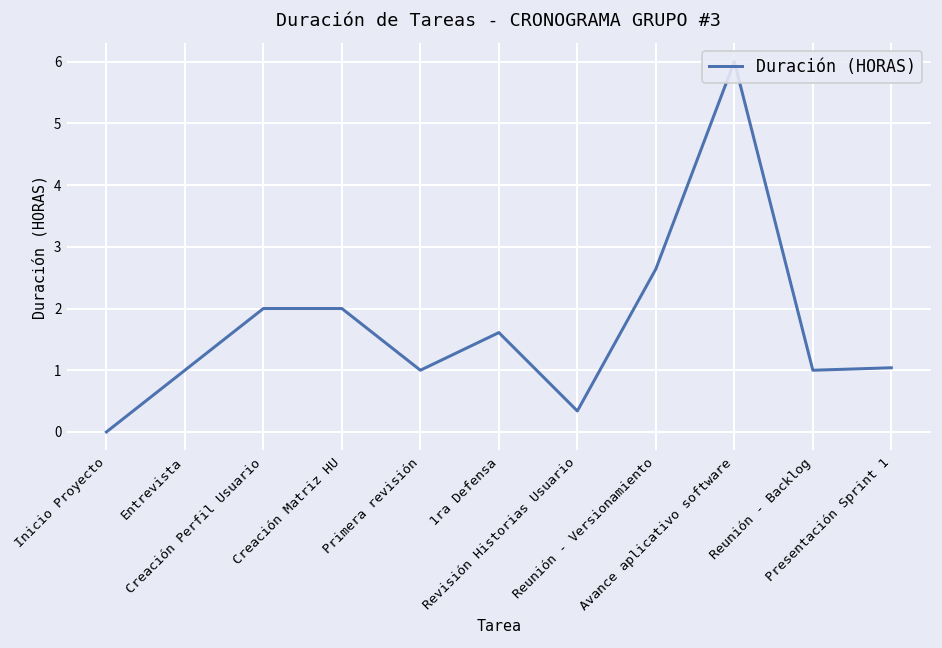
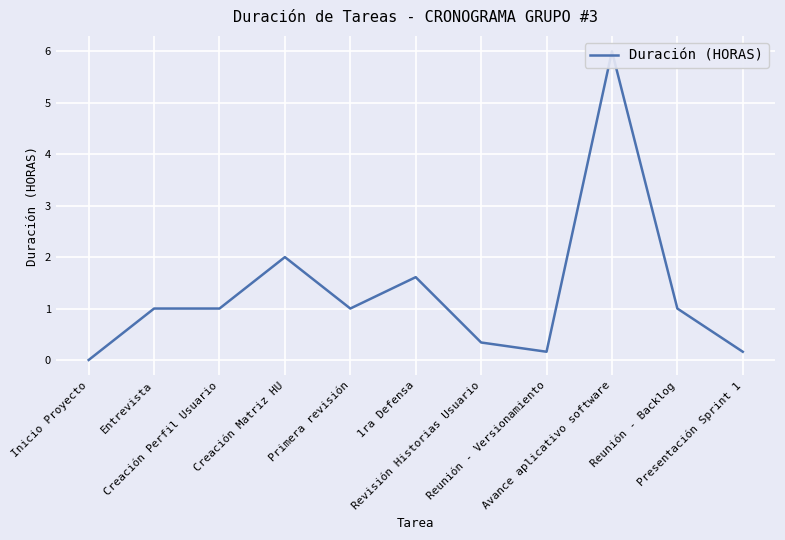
Creación Perfil Usuario: 2 -> 1
Reunión - Versionamiento: 2.6 -> 0.2
Presentación Sprint 1: 1.0 -> 0.2
